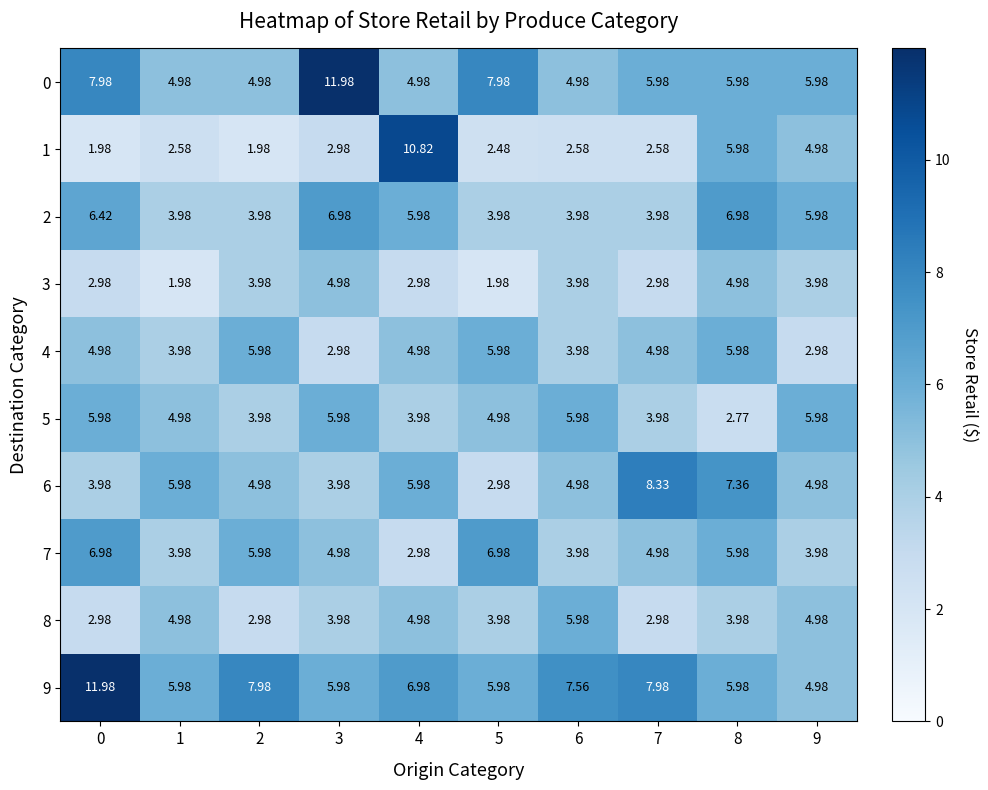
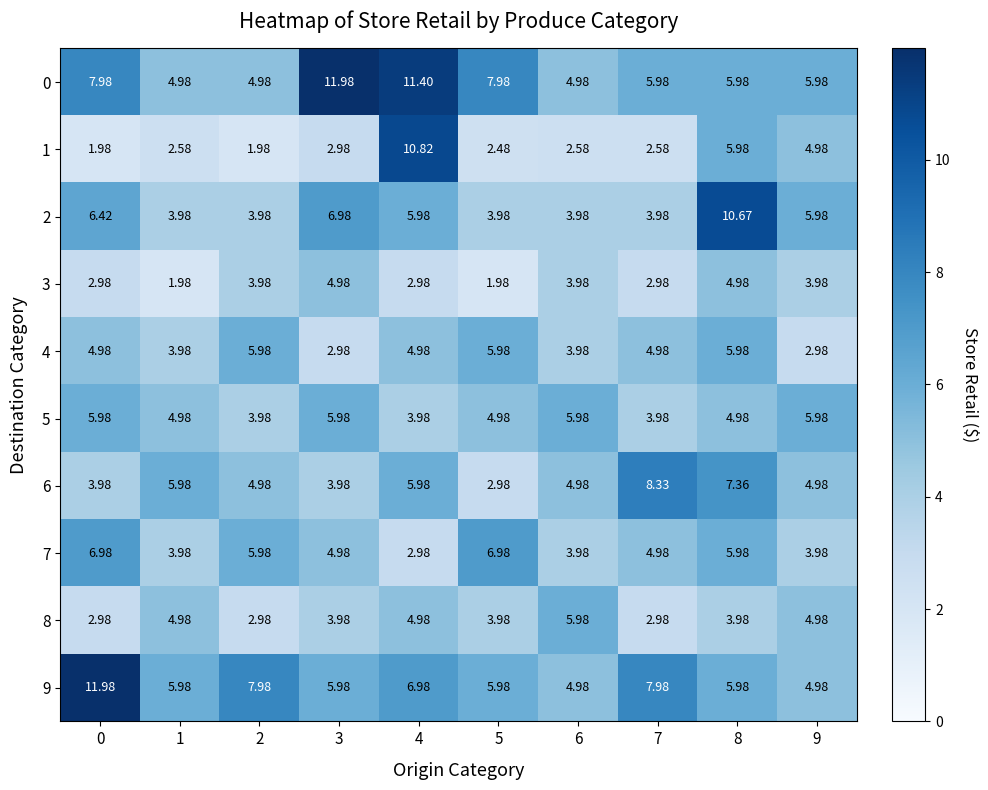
0, 4: 4.98 -> 11.40
2, 8: 6.98 -> 10.67
5, 8: 2.77 -> 4.98
9, 6: 7.56 -> 4.98
